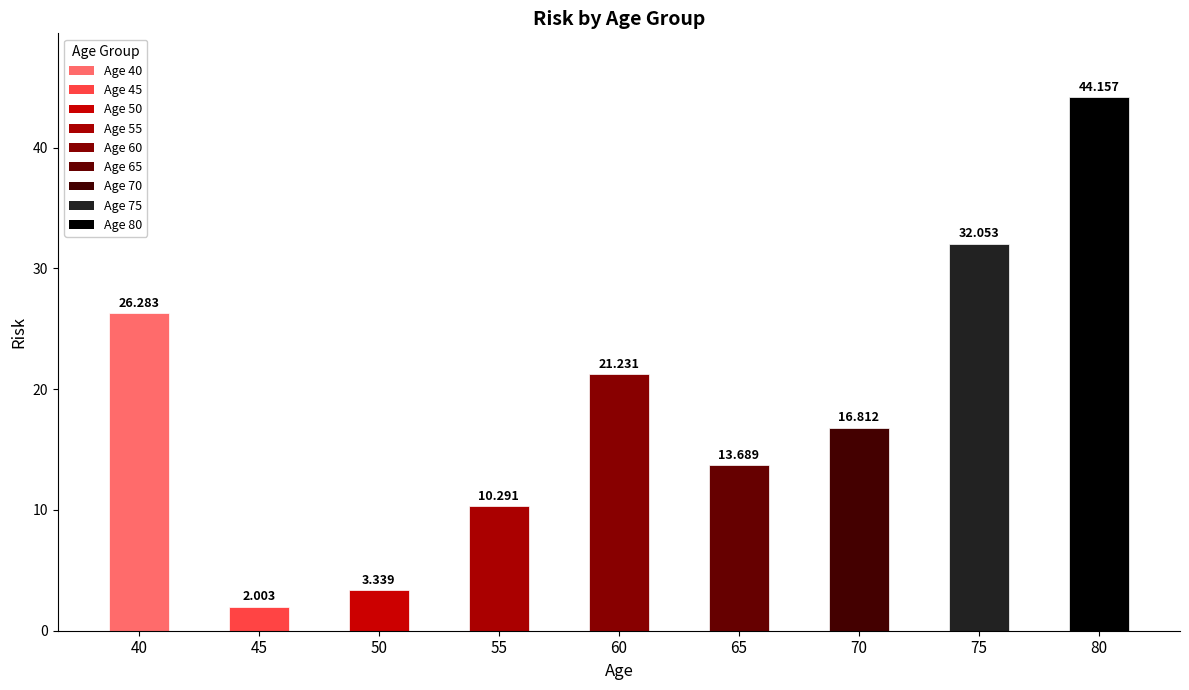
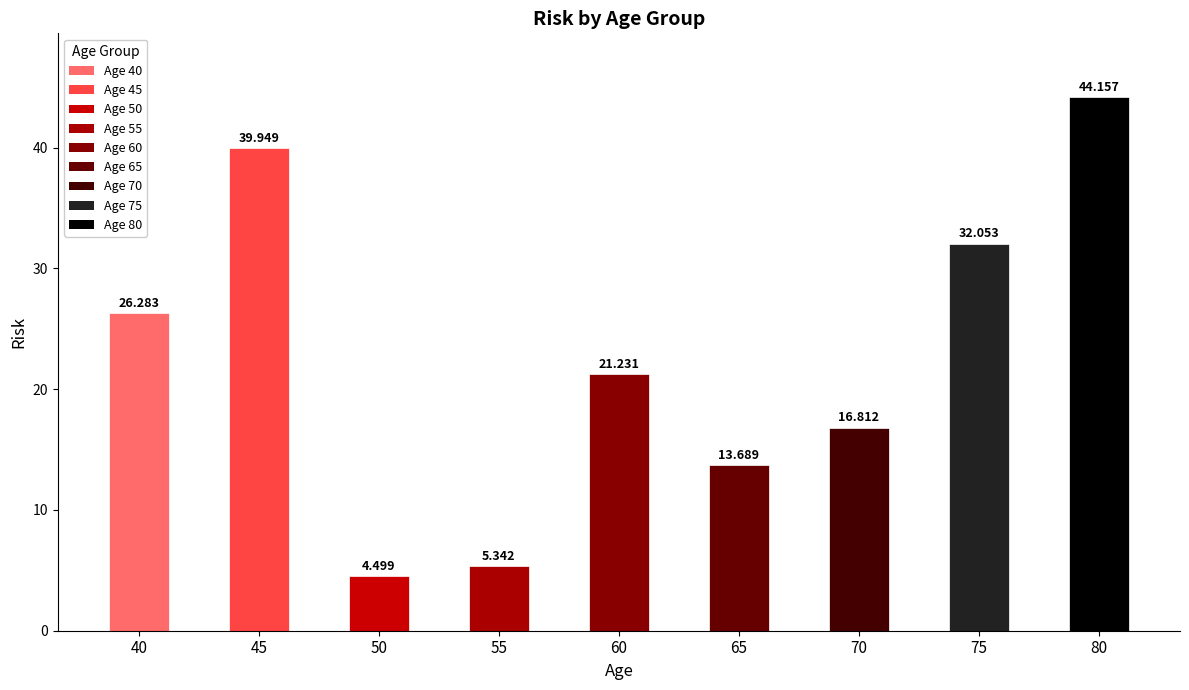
45: 2.003 -> 39.949
50: 3.339 -> 4.499
55: 10.291 -> 5.342
